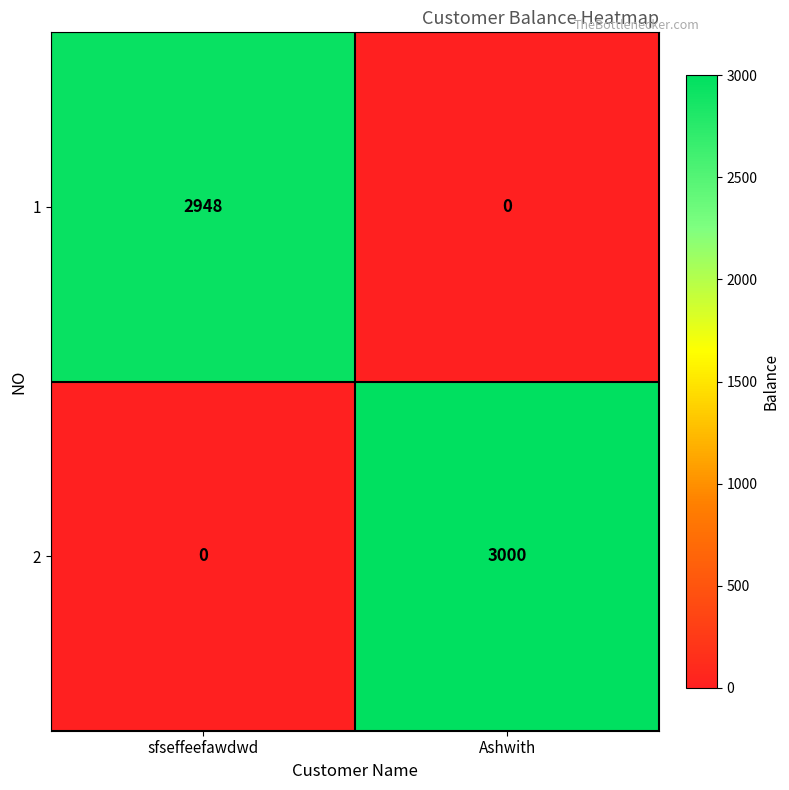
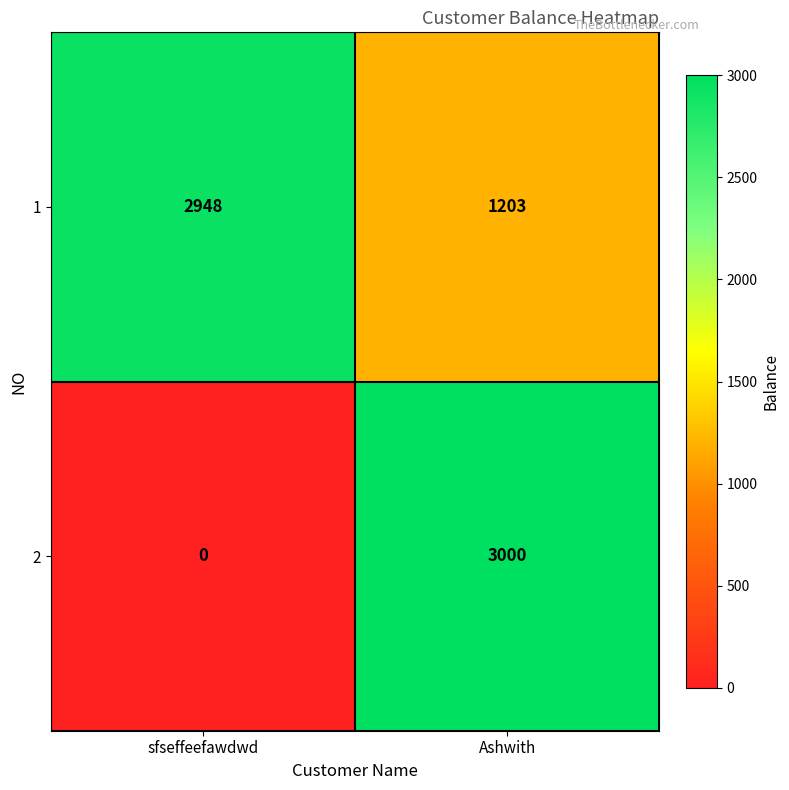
1, Ashwith: 0 -> 1203
